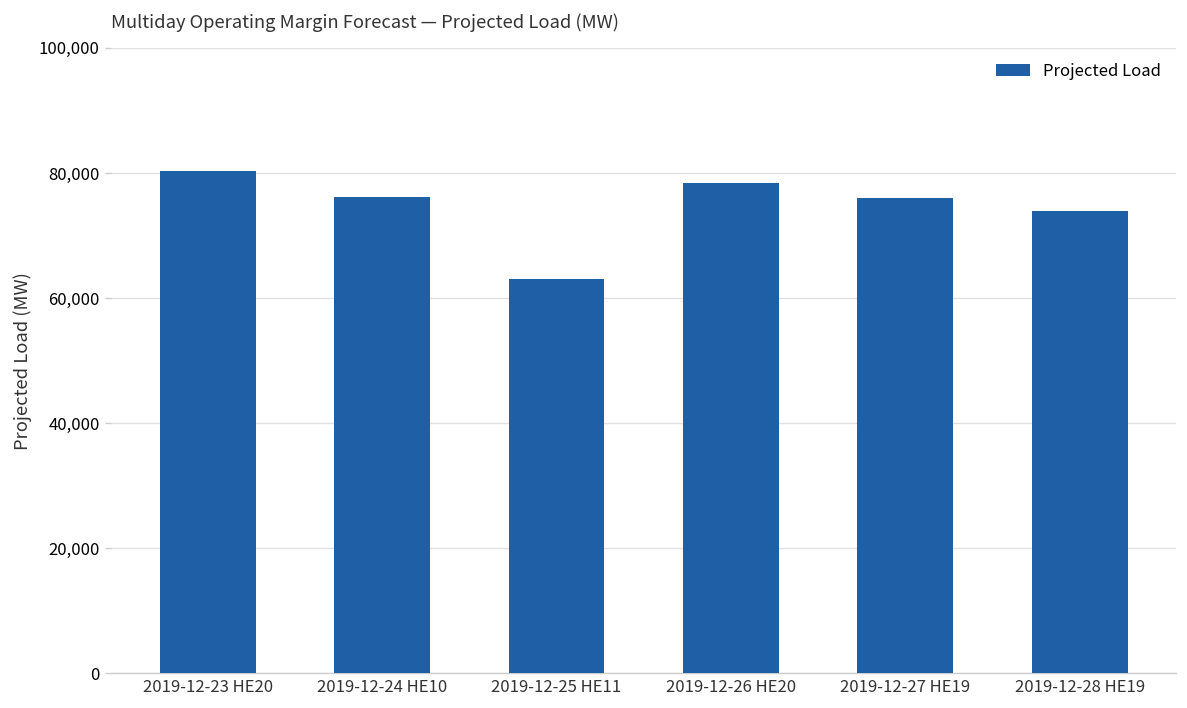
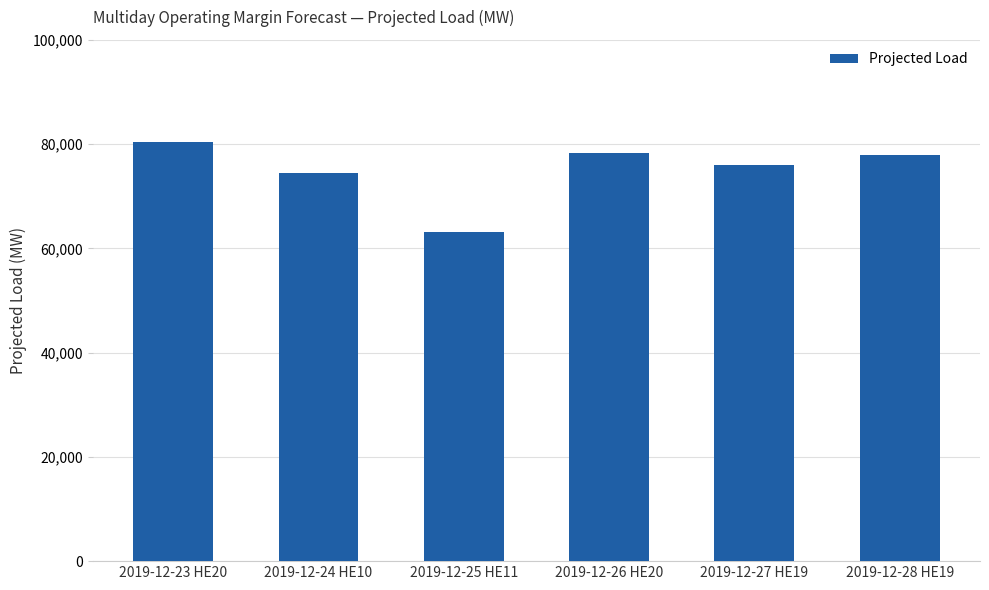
2019-12-24 HE10: 76,000 -> 74,000
2019-12-28 HE19: 74,000 -> 78,000
